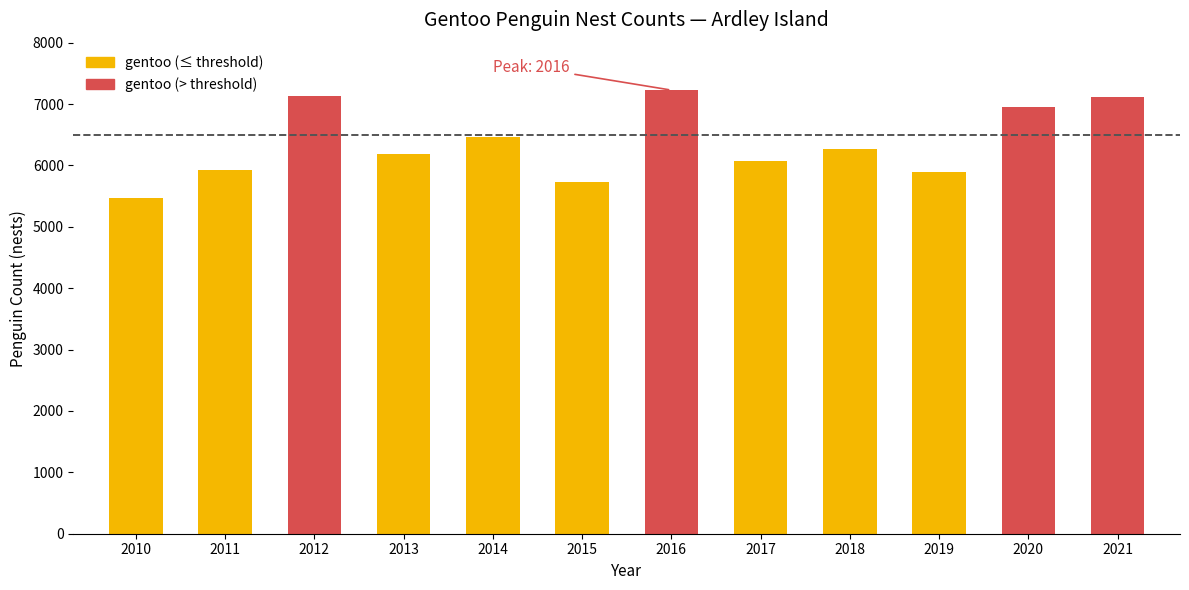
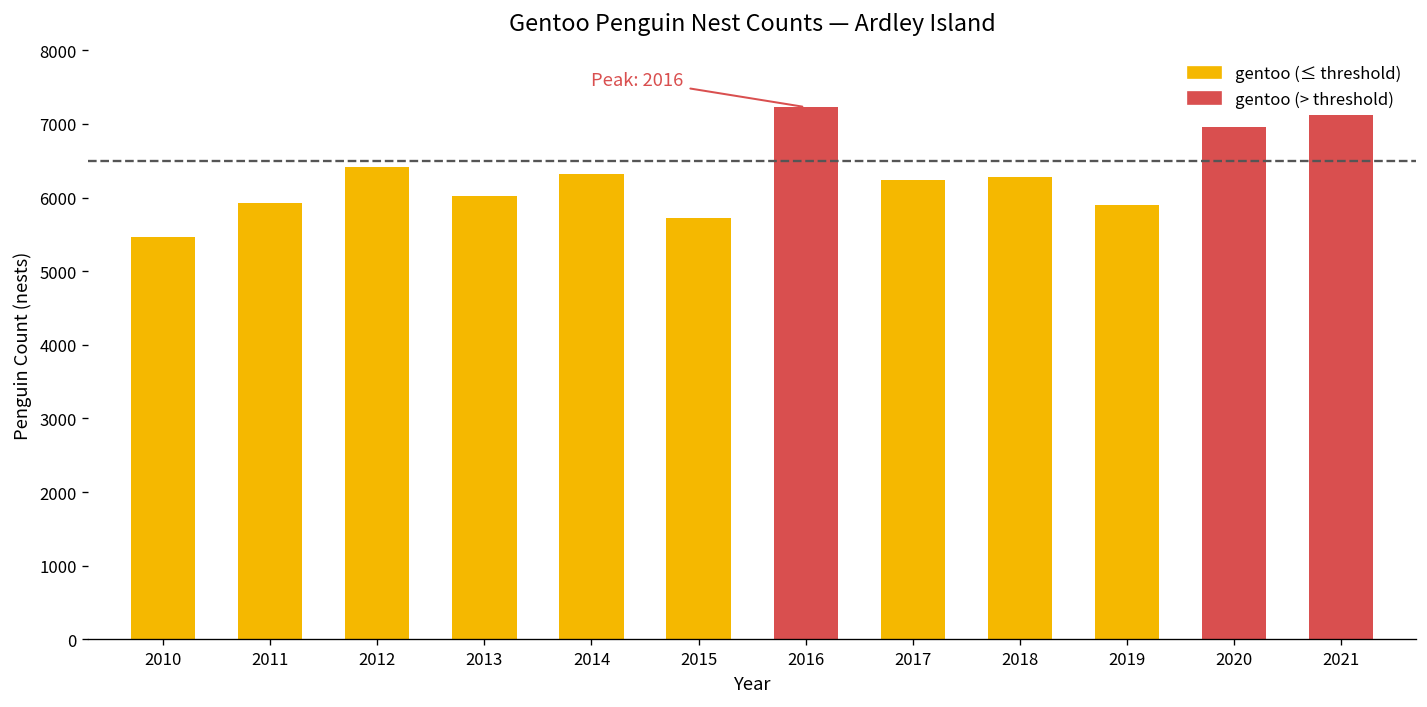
2012: 7100 -> 6400
2013: 6200 -> 6000
2014: 6500 -> 6300
2017: 6100 -> 6200
